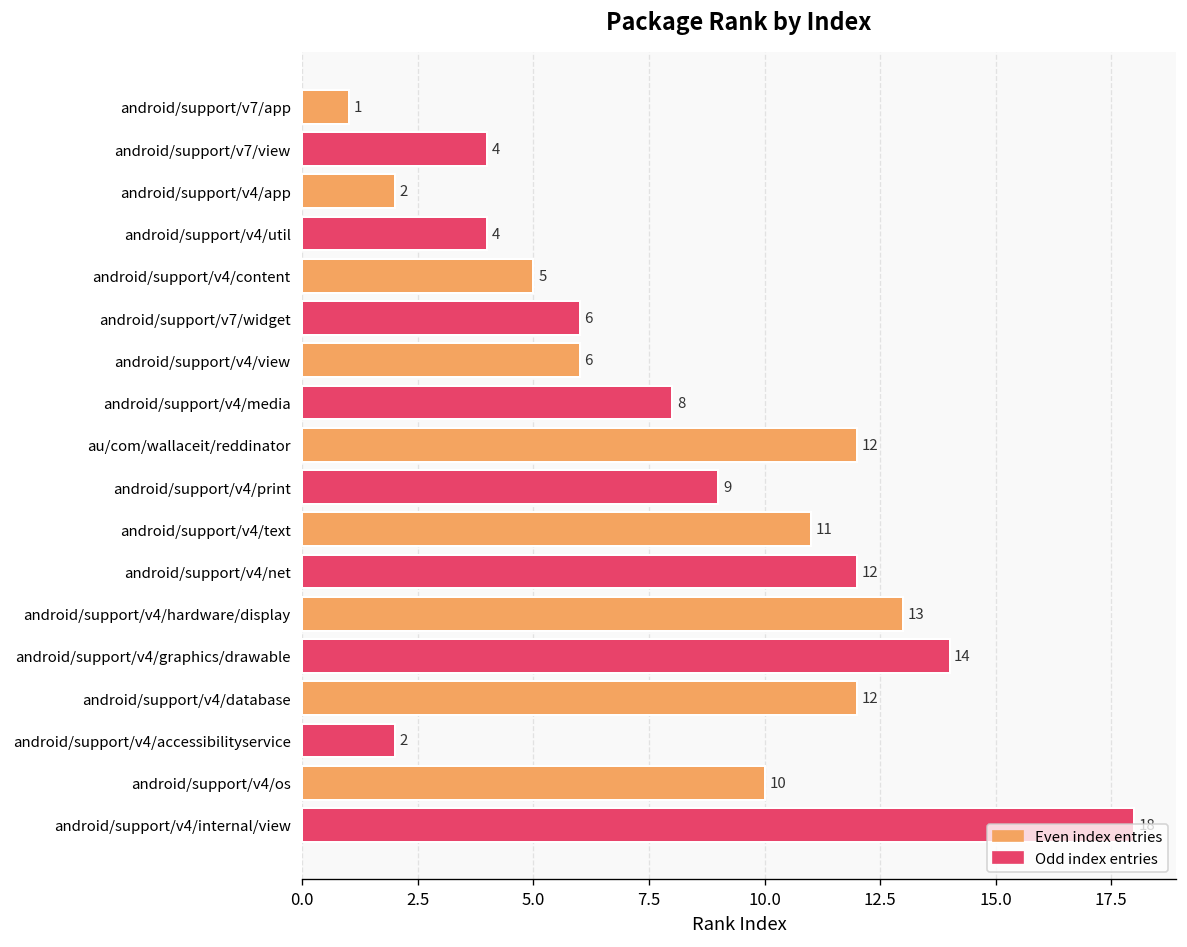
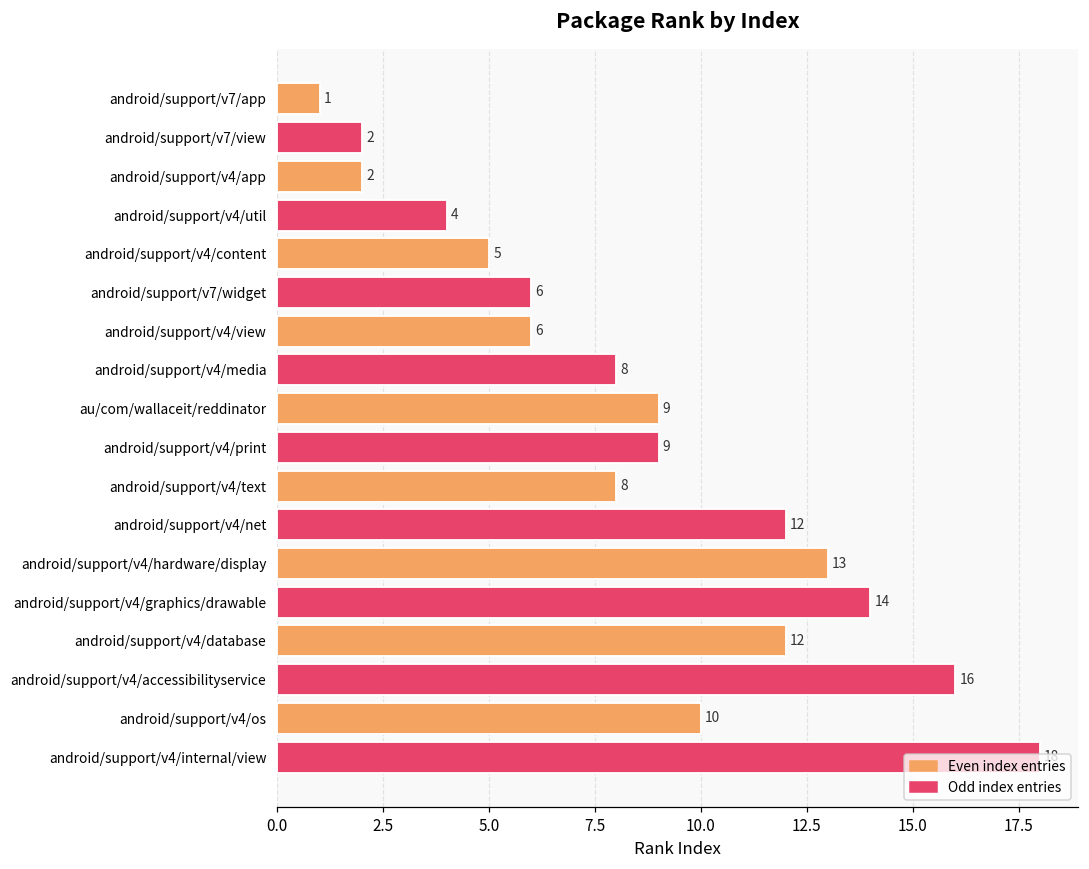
android/support/v7/view: 4 -> 2
au/com/wallaceit/reddinator: 12 -> 9
android/support/v4/text: 11 -> 8
android/support/v4/accessibilityservice: 2 -> 16
